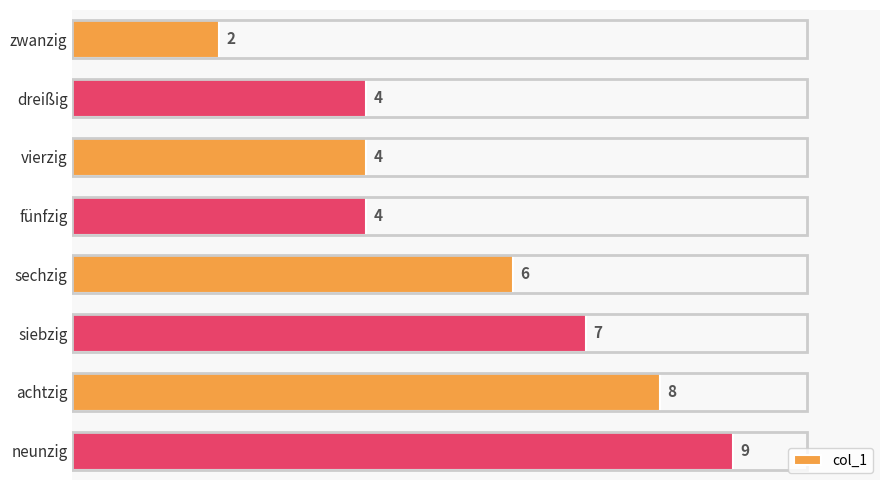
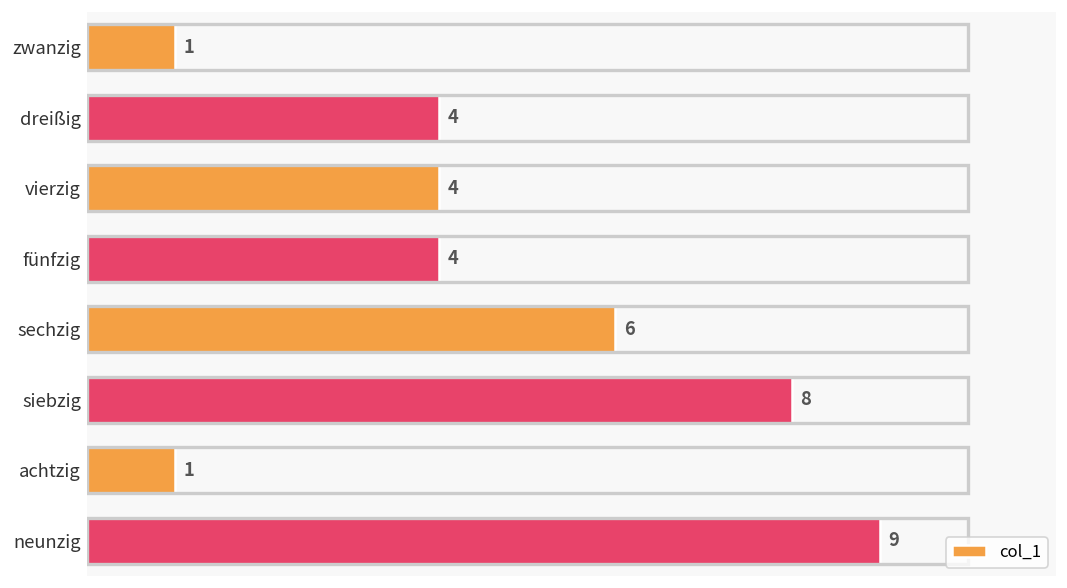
zwanzig: 2 -> 1
siebzig: 7 -> 8
achtzig: 8 -> 1
